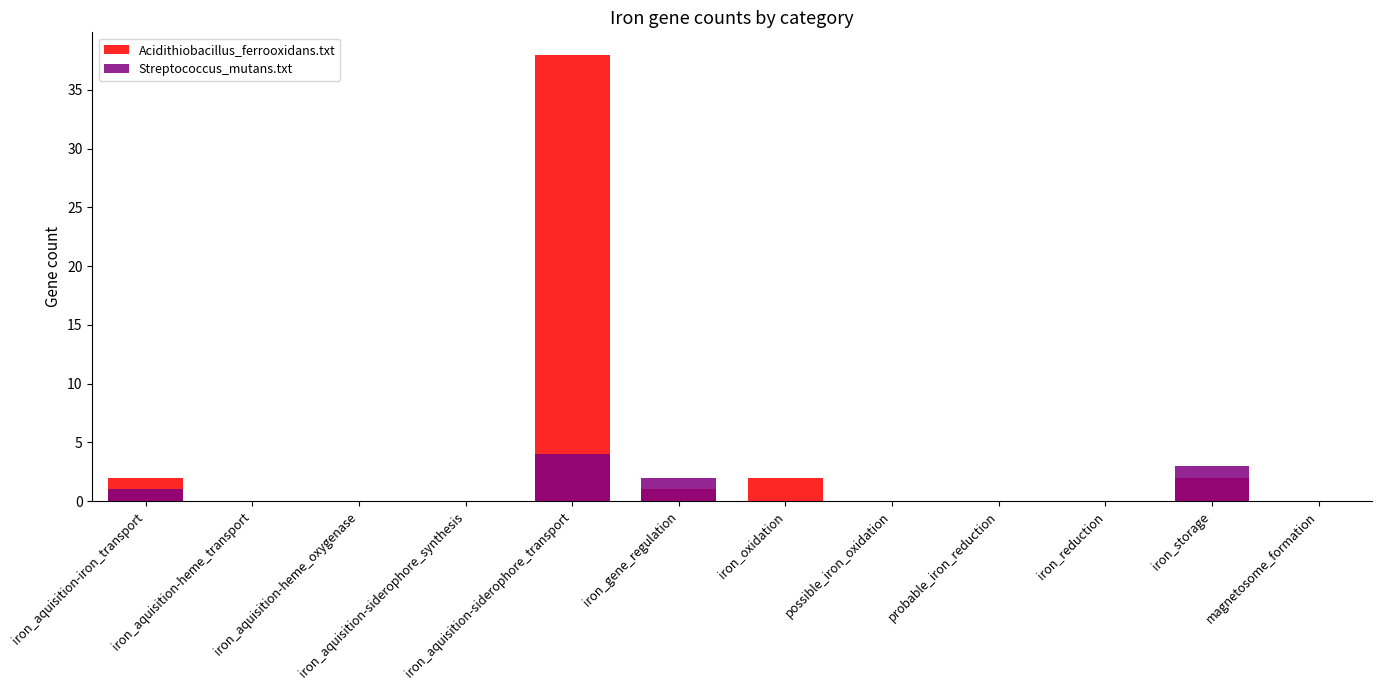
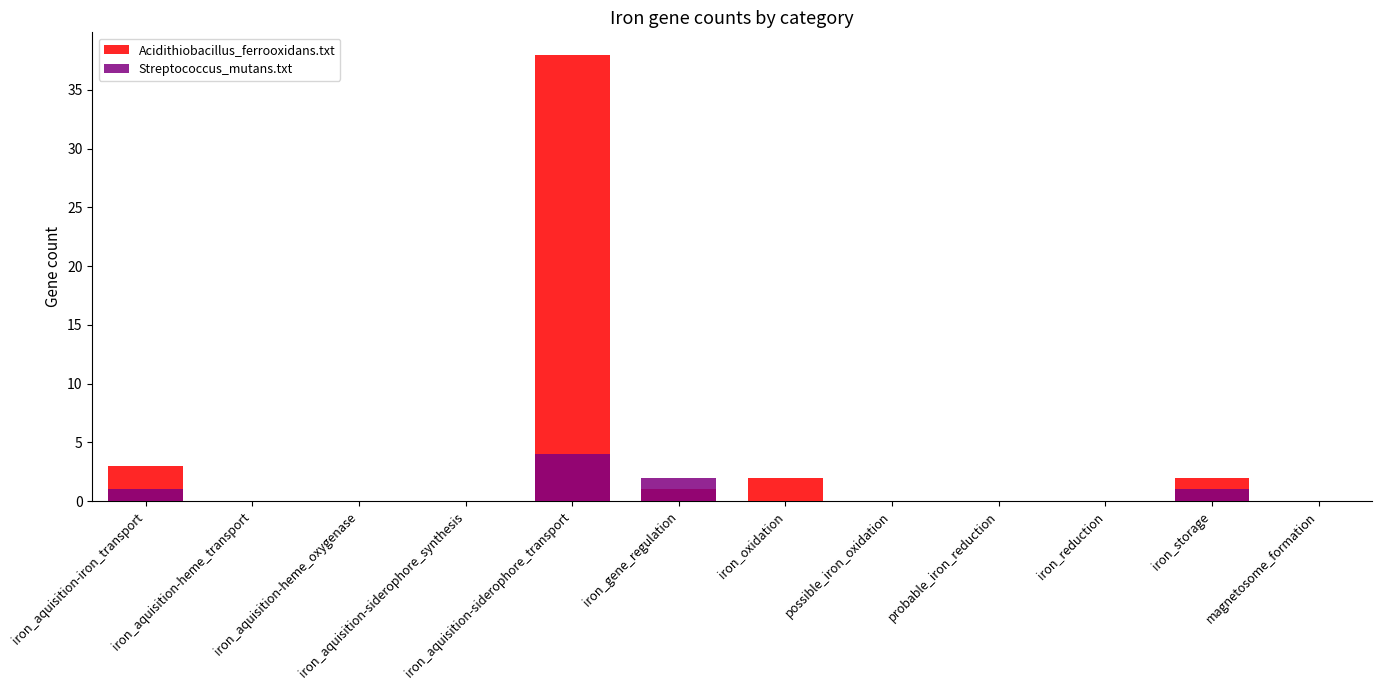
Acidithiobacillus_ferrooxidans.txt, iron_aquisition-iron_transport: 2 -> 3
Streptococcus_mutans.txt, iron_storage: 3 -> 1
